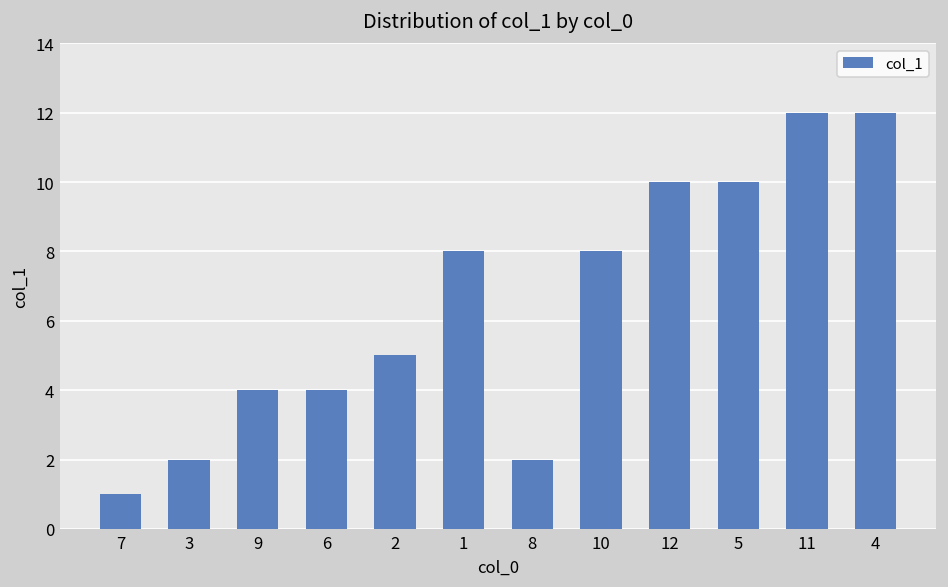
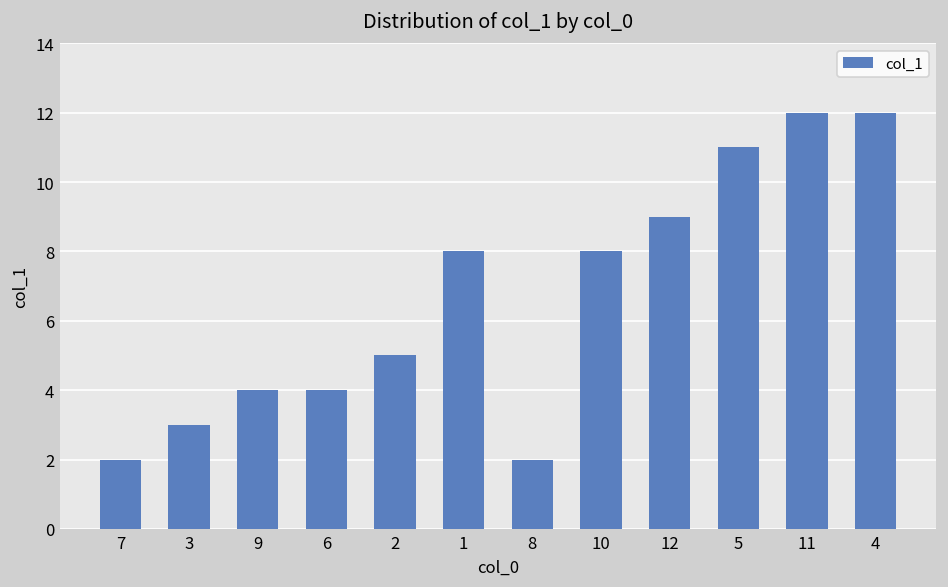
7: 1 -> 2
3: 2 -> 3
12: 10 -> 9
5: 10 -> 11
